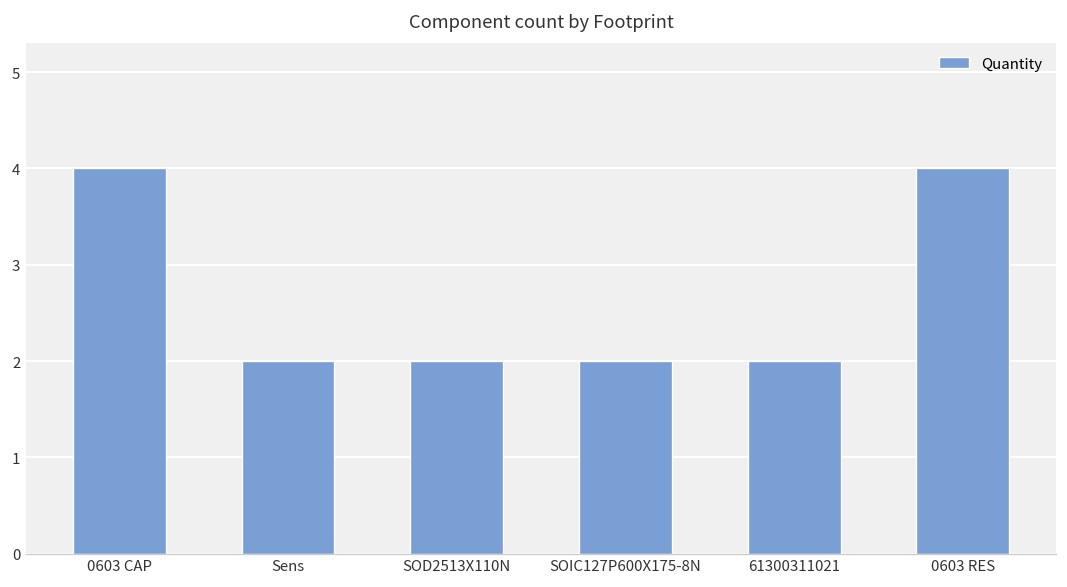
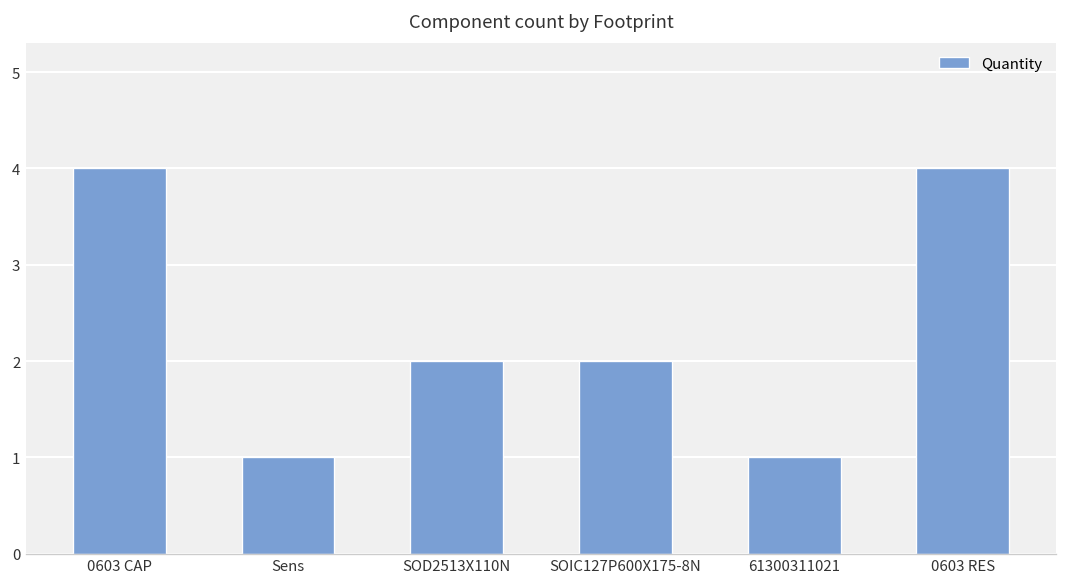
Sens: 2 -> 1
61300311021: 2 -> 1
